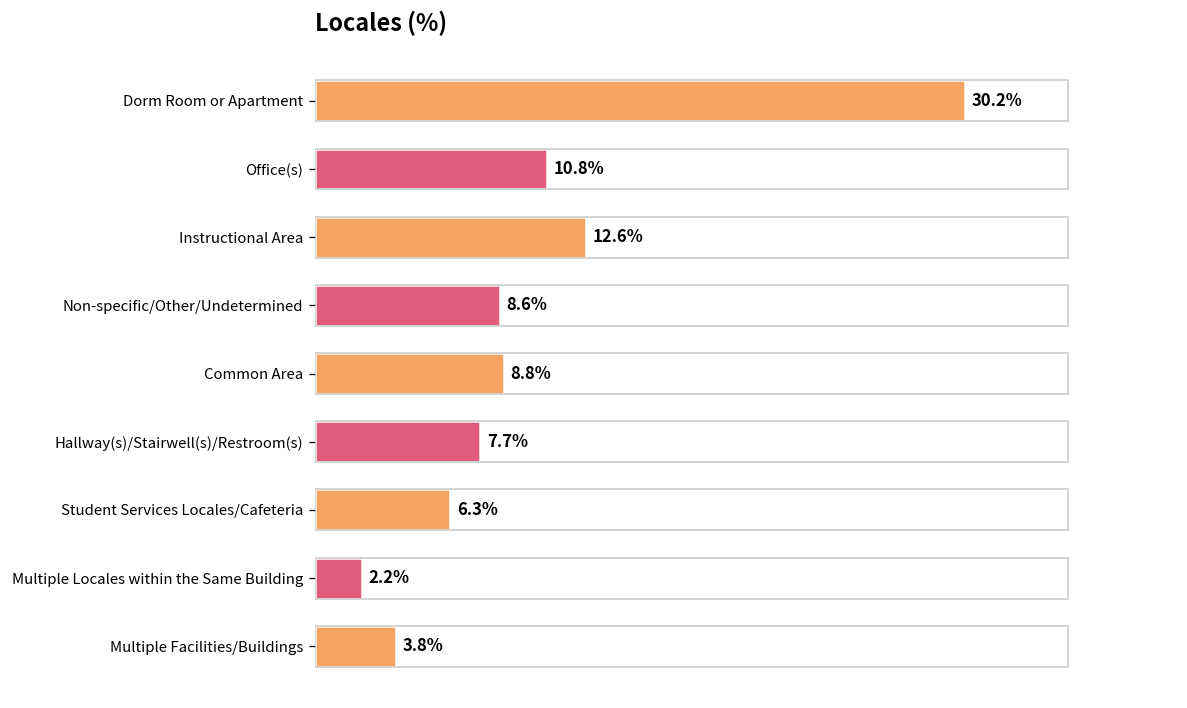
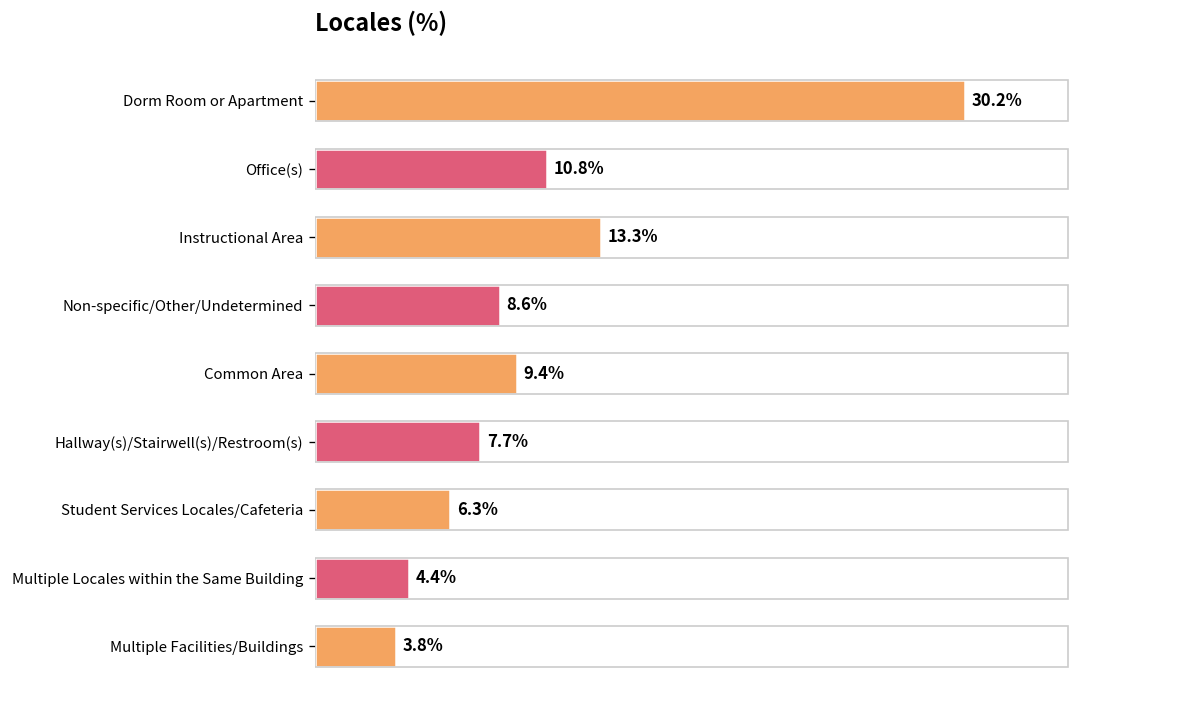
Instructional Area: 12.6% -> 13.3%
Common Area: 8.8% -> 9.4%
Multiple Locales within the Same Building: 2.2% -> 4.4%
